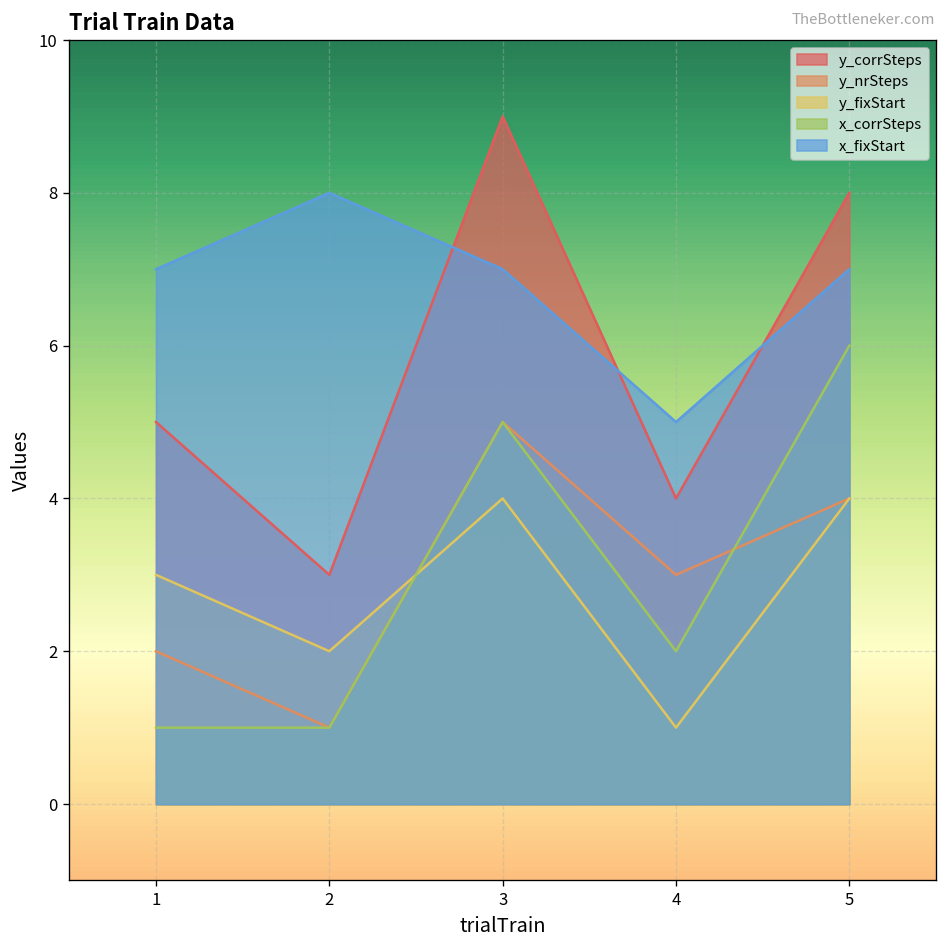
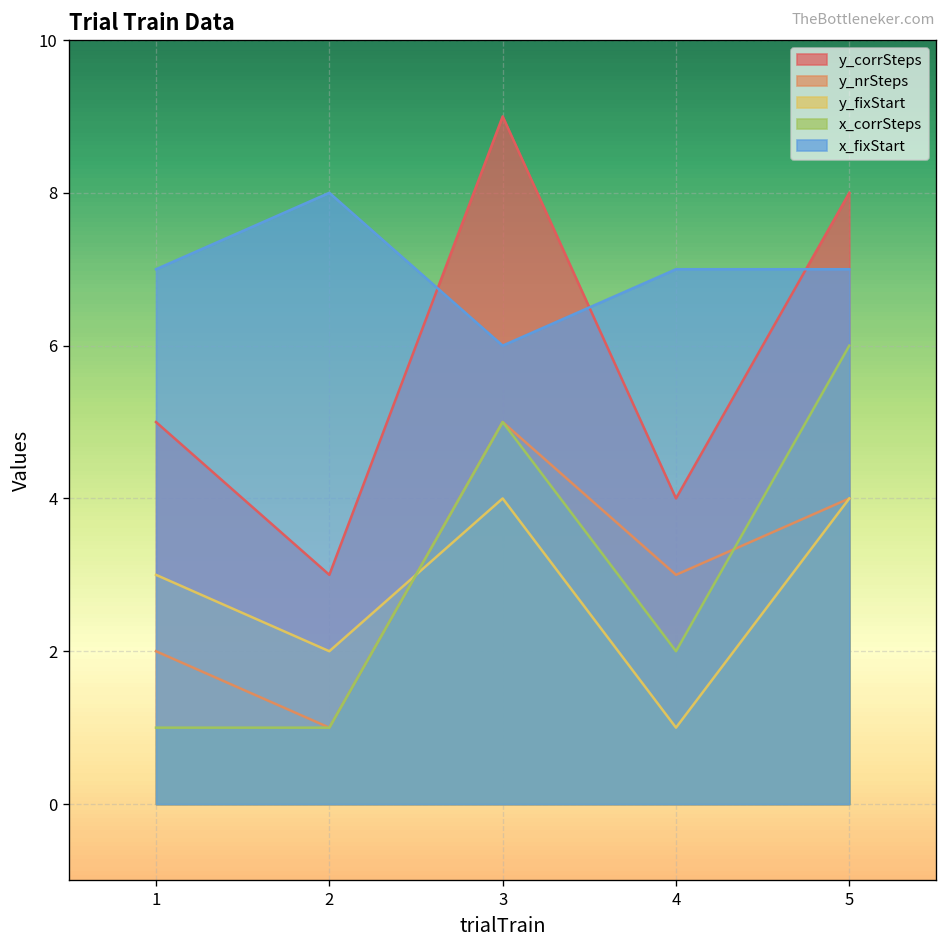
x_fixStart, 3: 7 -> 6
x_fixStart, 4: 5 -> 7
